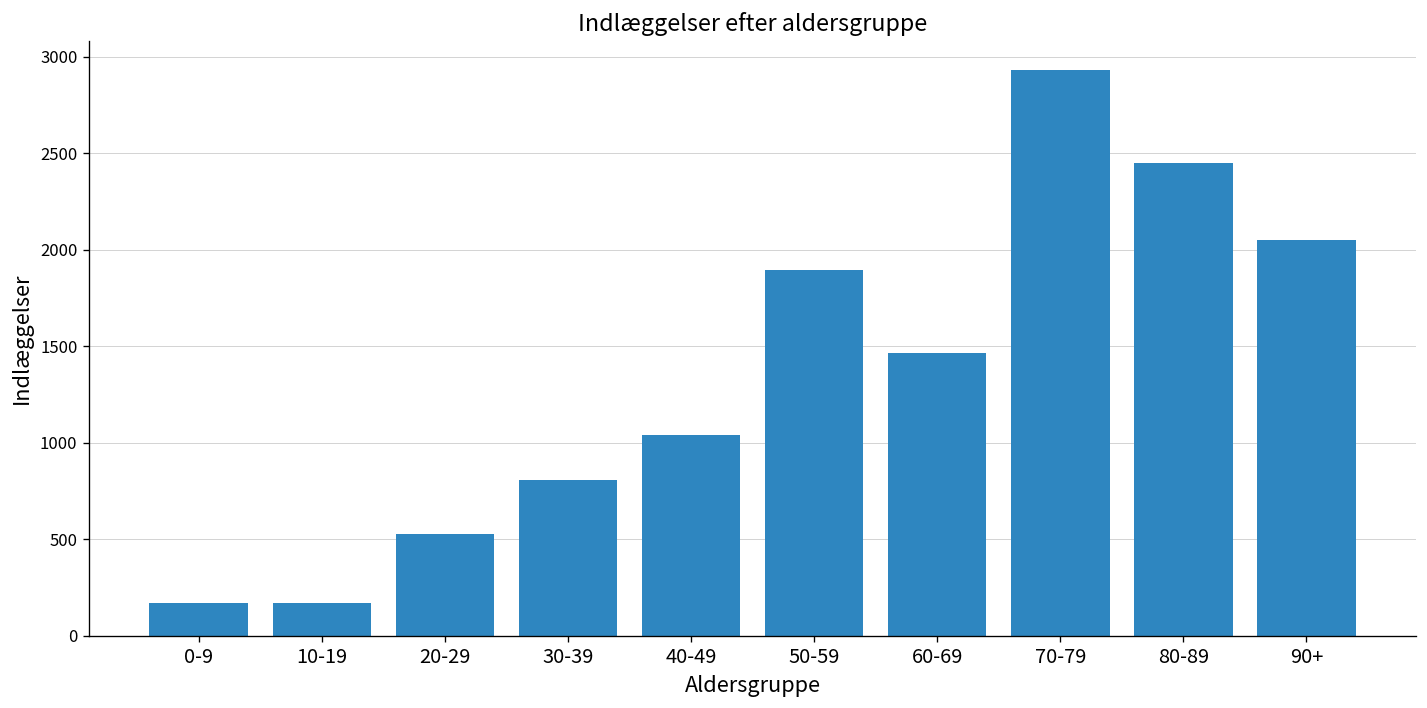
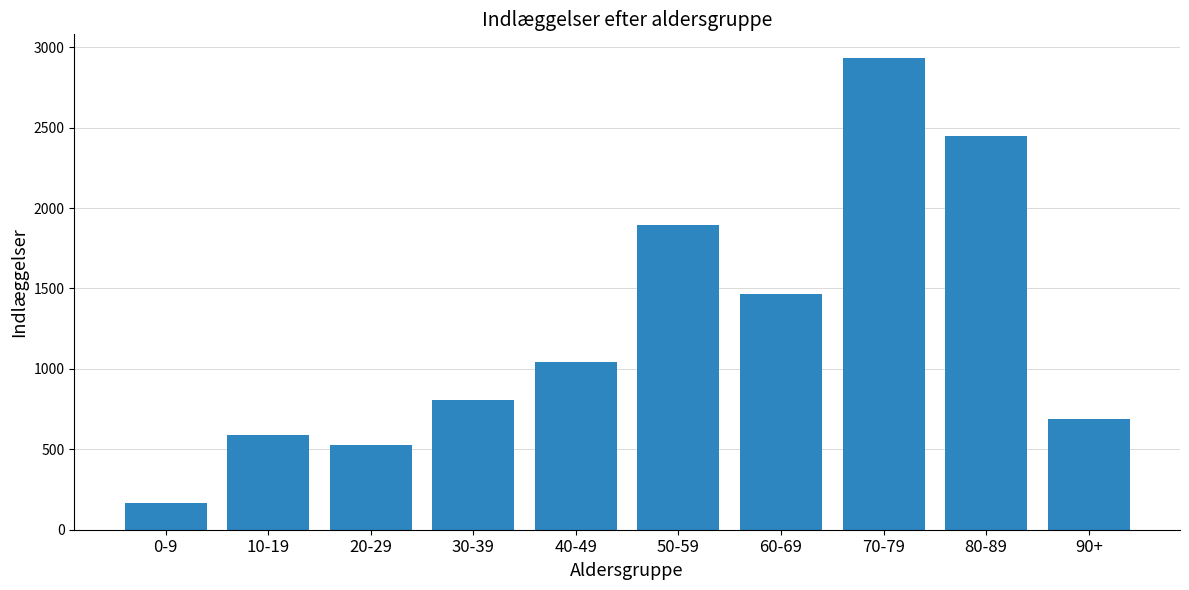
10-19: 170 -> 590
90+: 2050 -> 690
